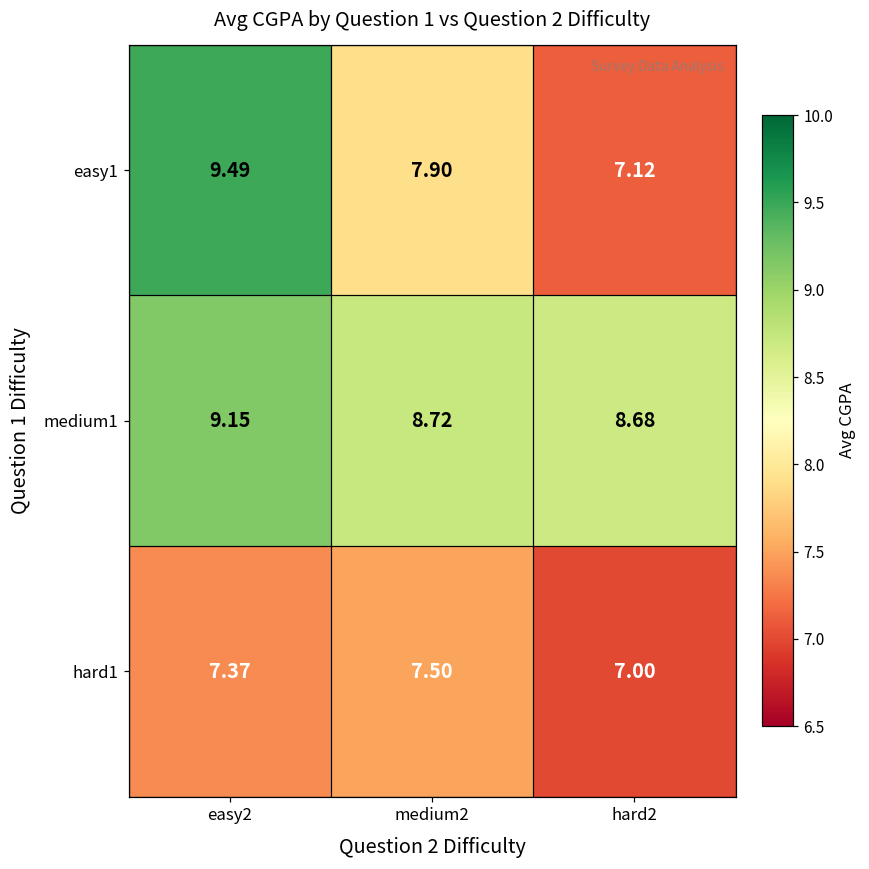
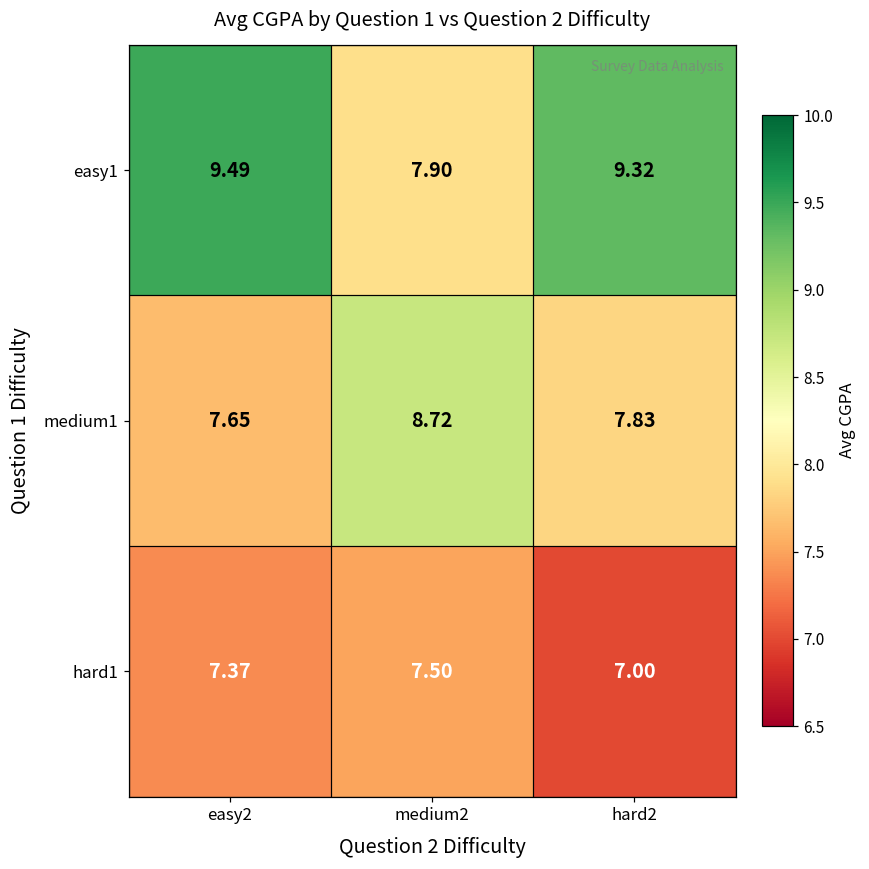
easy1, hard2: 7.12 -> 9.32
medium1, easy2: 9.15 -> 7.65
medium1, hard2: 8.68 -> 7.83
